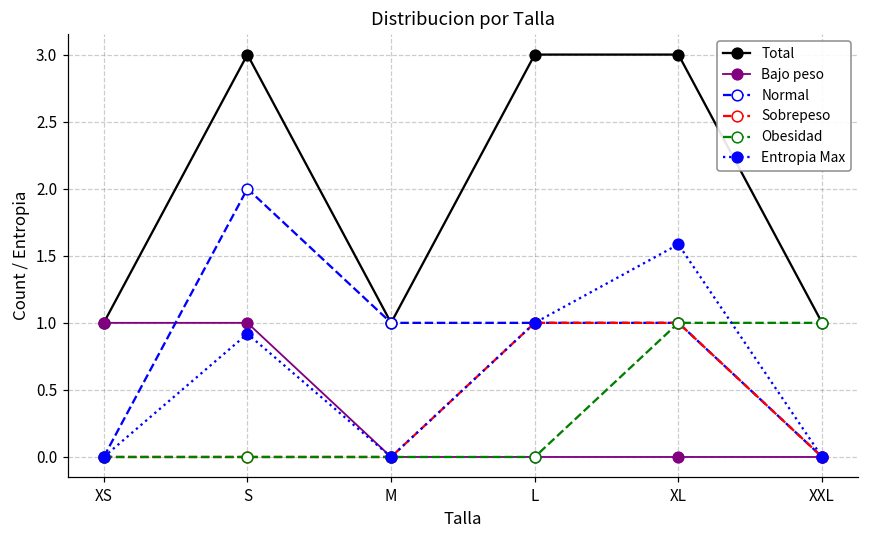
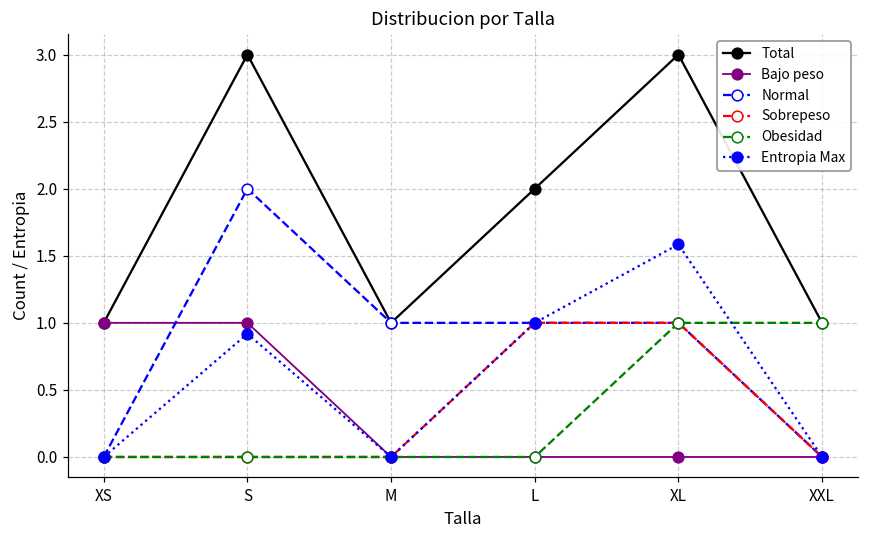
Total, L: 3 -> 2
